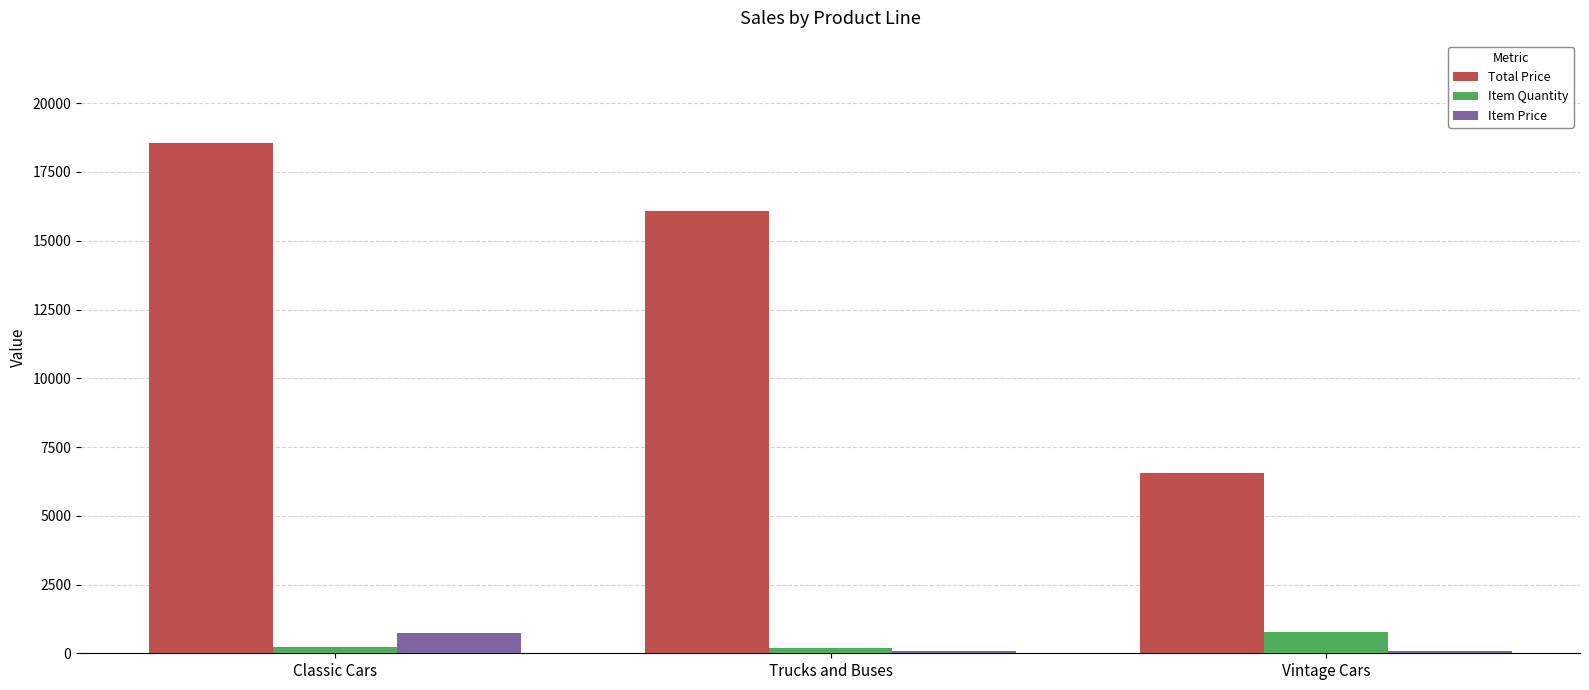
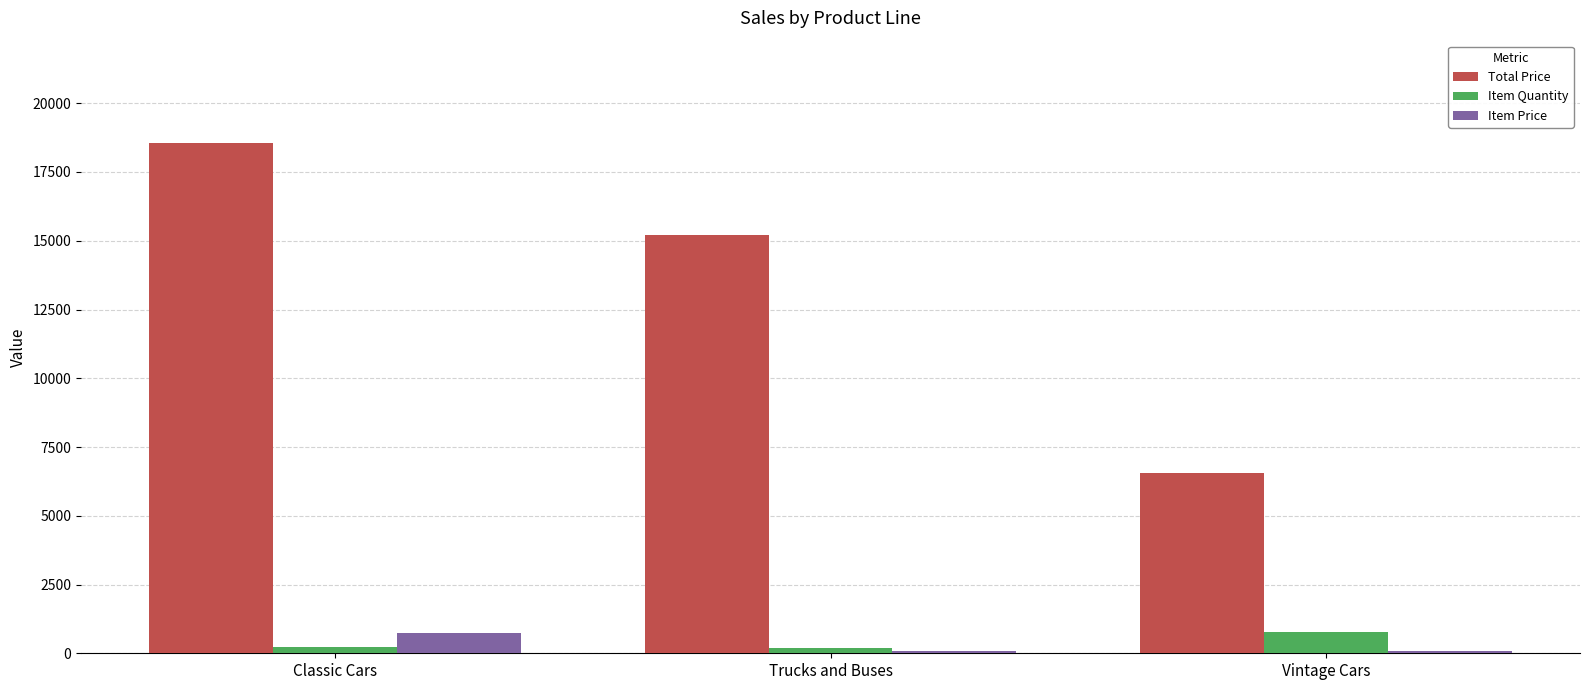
Total Price, Trucks and Buses: 16100 -> 15200
